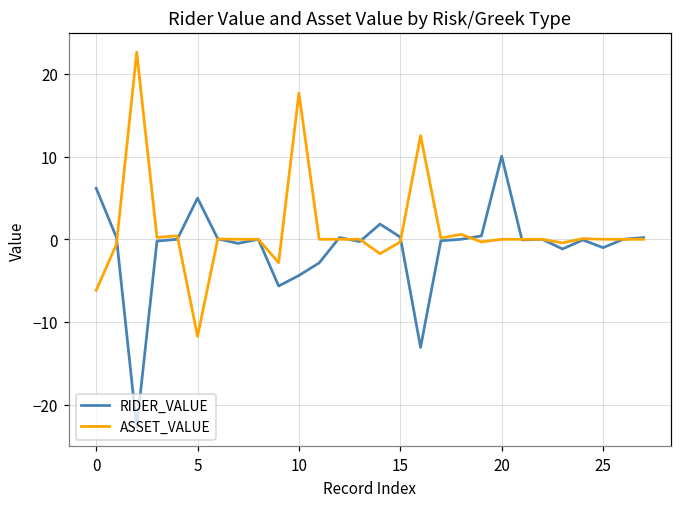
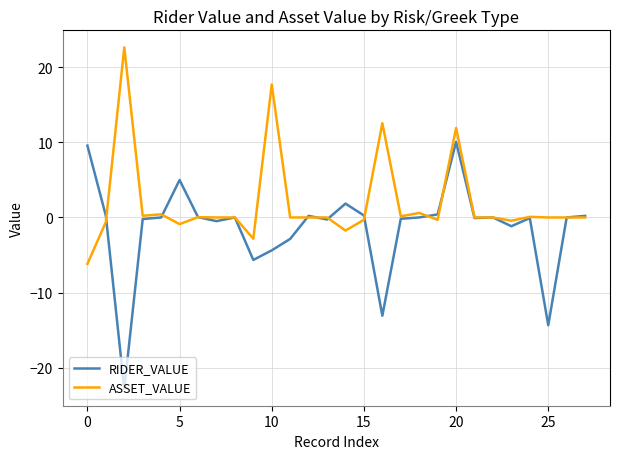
RIDER_VALUE, 0: 6 -> 10
ASSET_VALUE, 5: -12 -> -1
ASSET_VALUE, 20: 0 -> 12
RIDER_VALUE, 25: -1 -> -14
